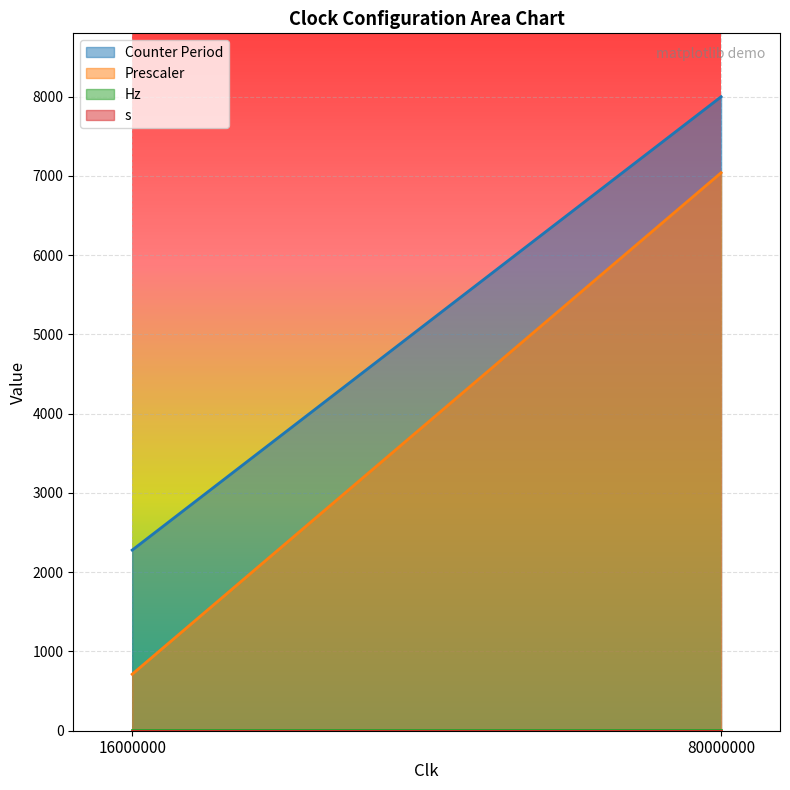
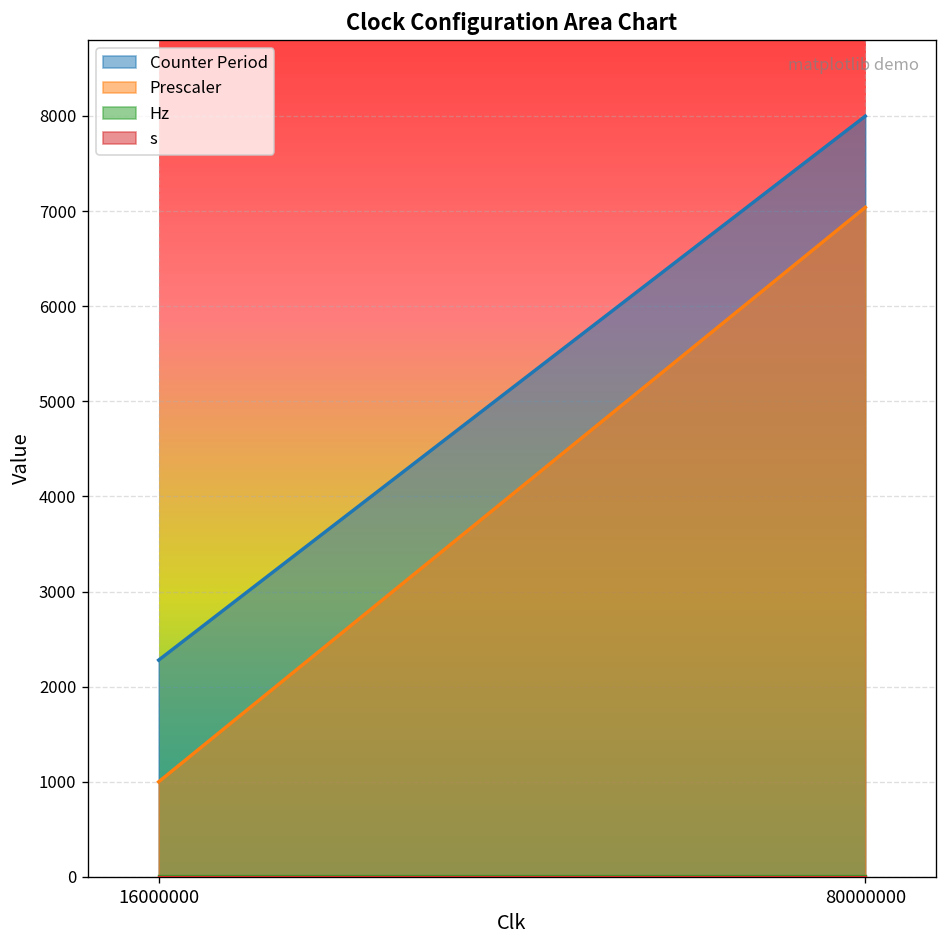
Prescaler, 16000000: 700 -> 1000
